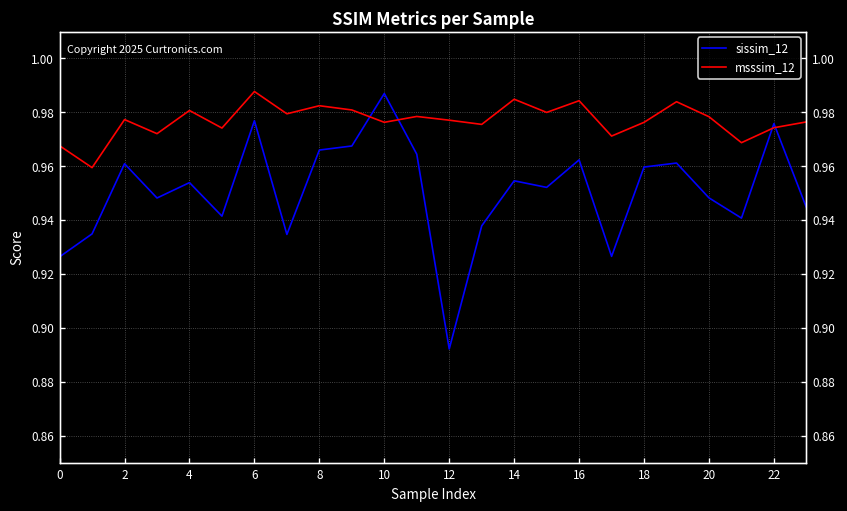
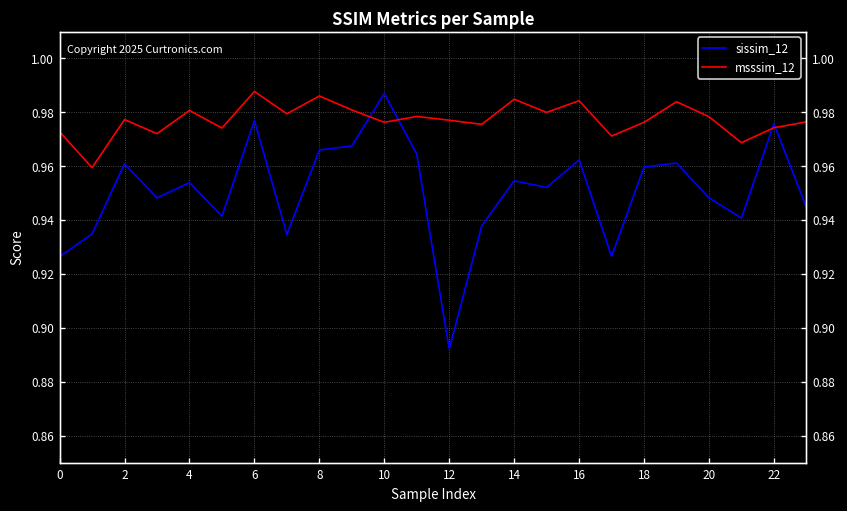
msssim_12, 0: 0.968 -> 0.973
msssim_12, 8: 0.982 -> 0.986
